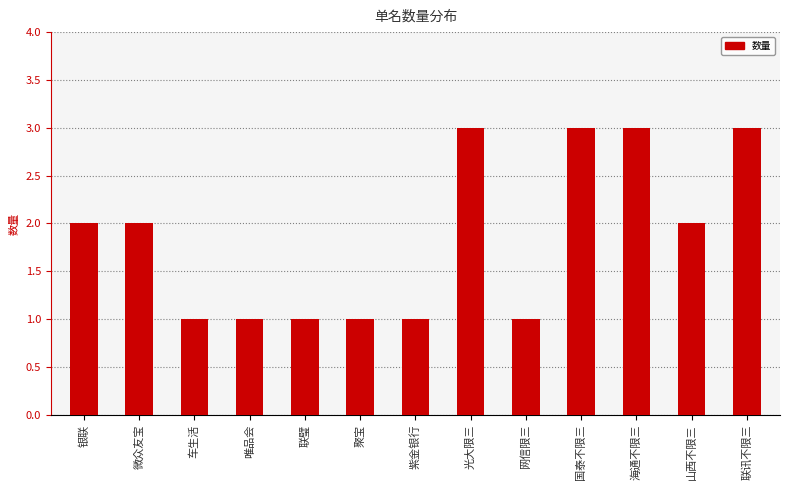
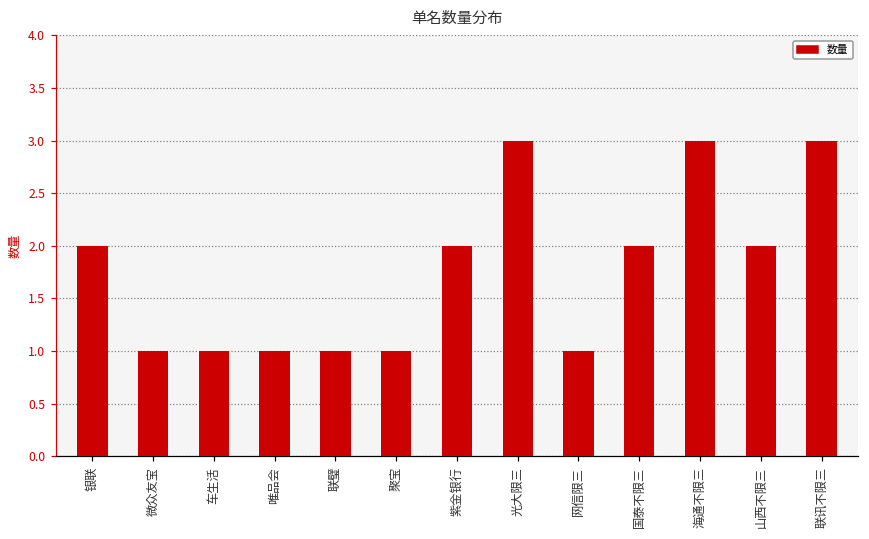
微众友宝: 2 -> 1
紫金银行: 1 -> 2
国泰不限三: 3 -> 2
